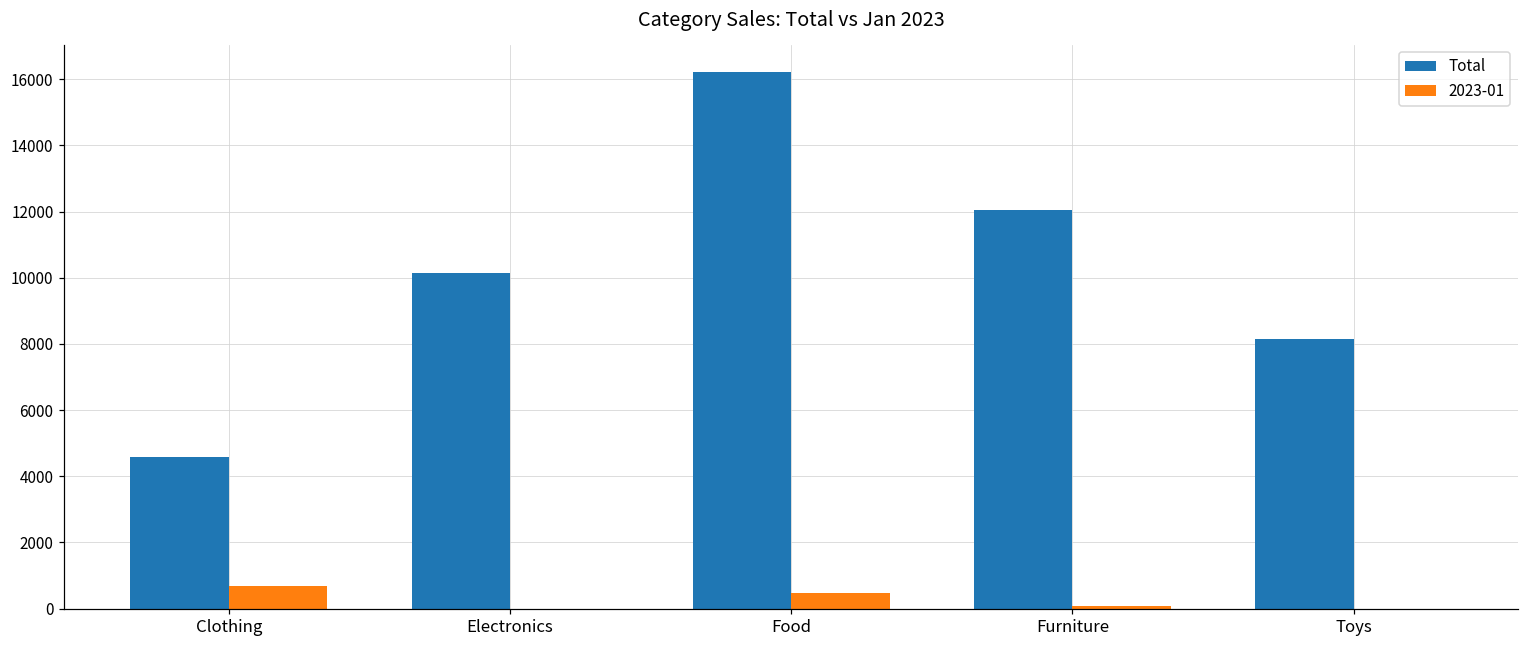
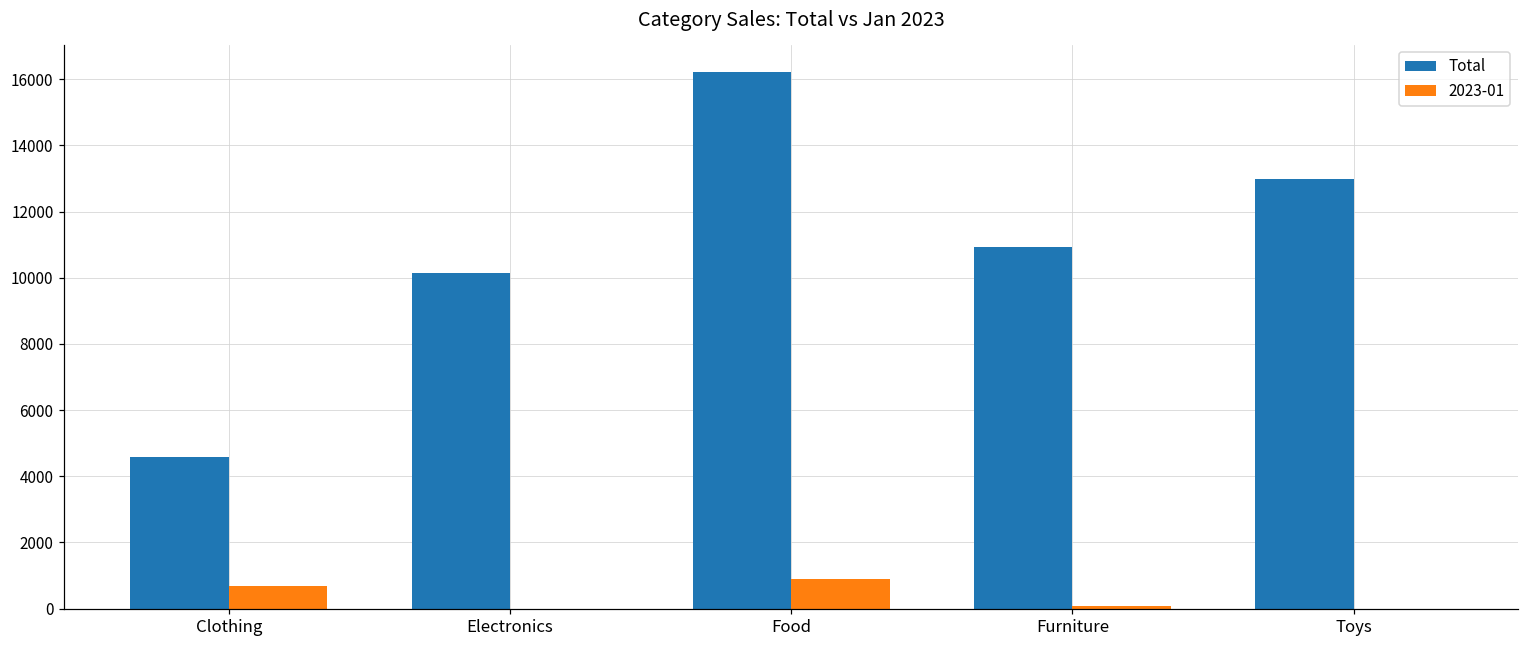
2023-01, Food: 500 -> 900
Total, Furniture: 12100 -> 10900
Total, Toys: 8100 -> 13000
